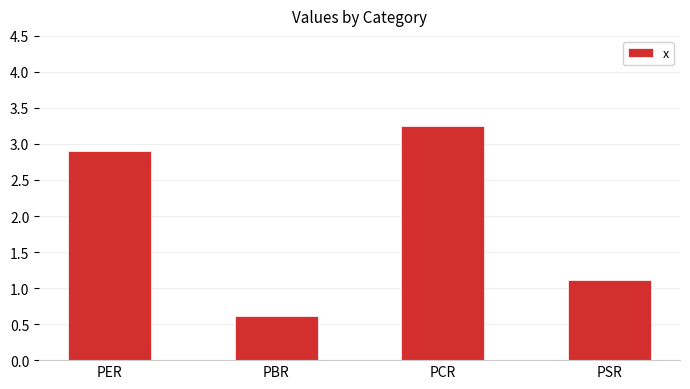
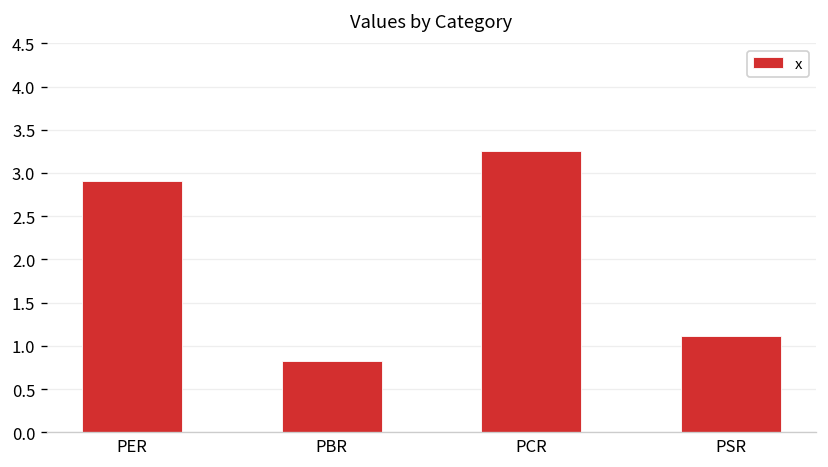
PBR: 0.6 -> 0.8
